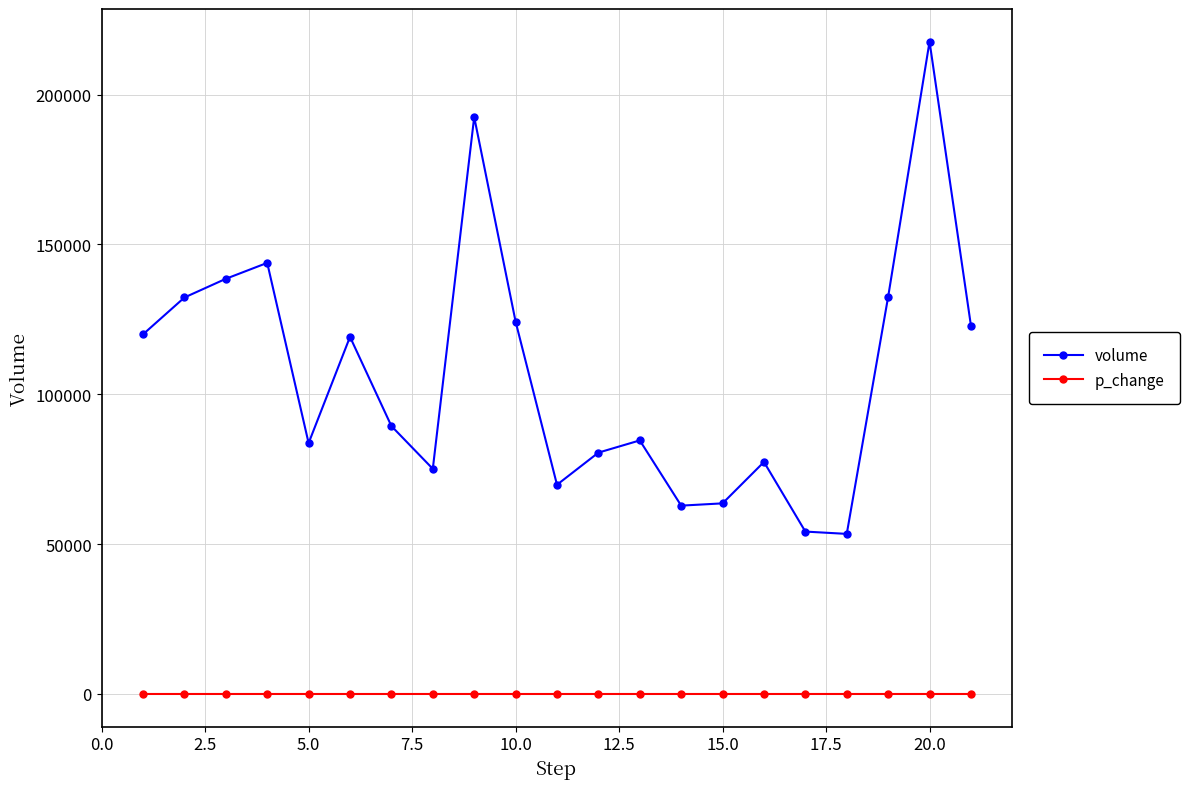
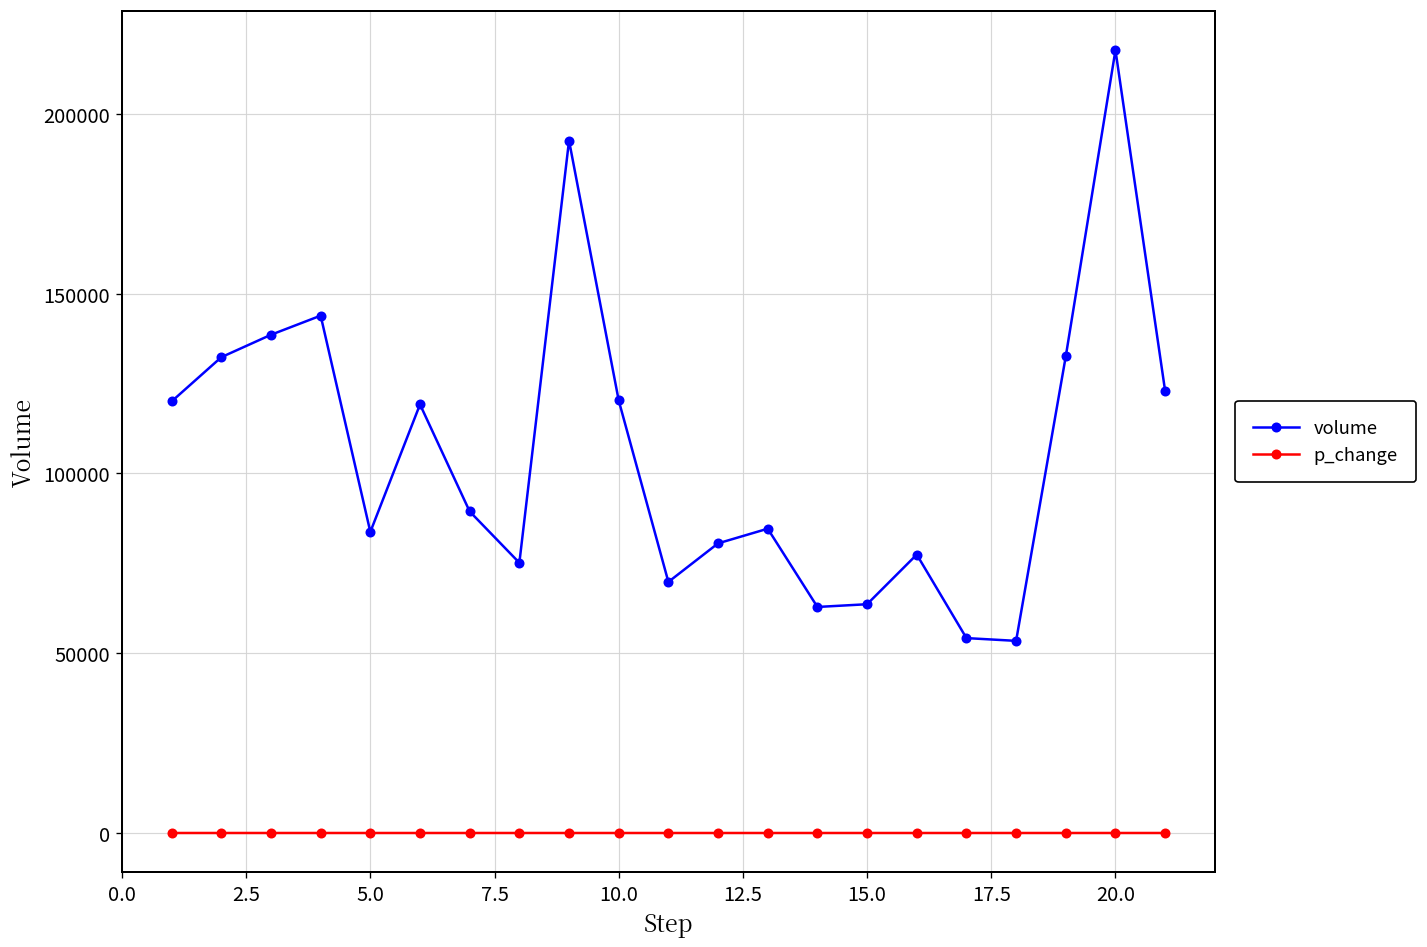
volume, 10.0: 124000 -> 120000
